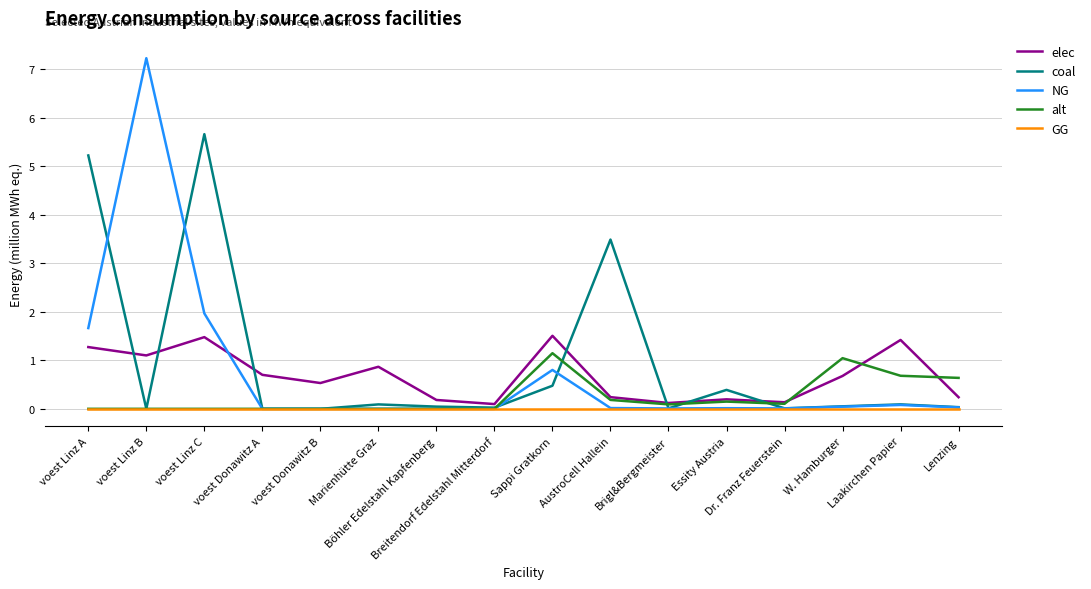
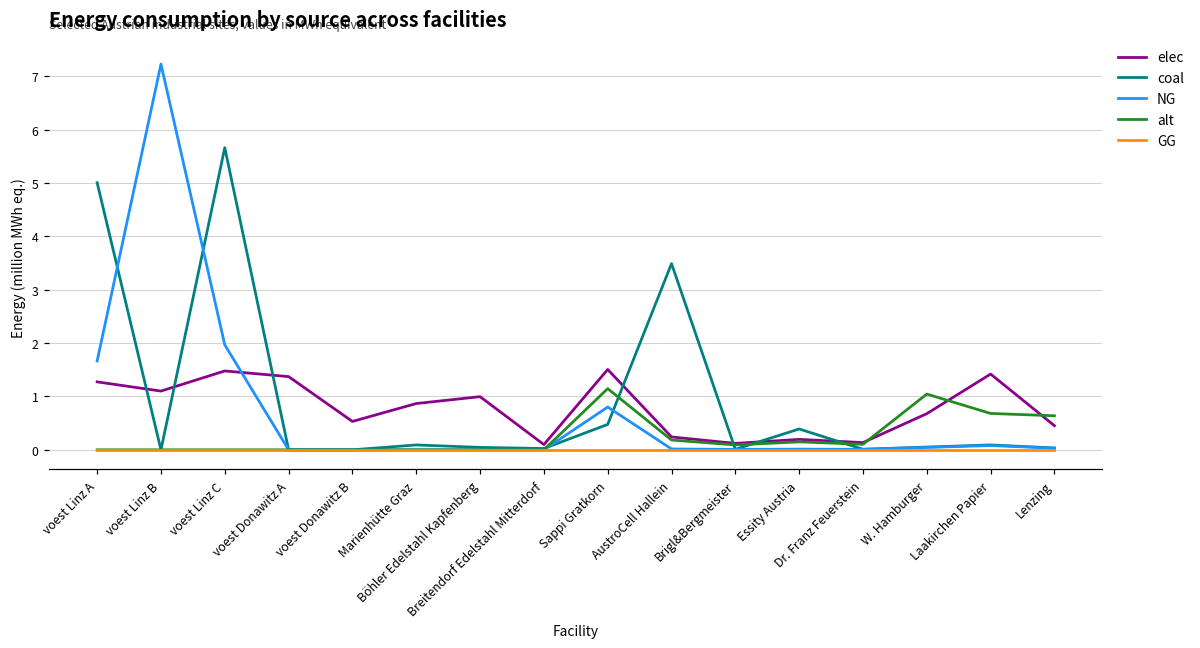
coal, voest Linz A: 5.2 -> 5.0
elec, voest Donawitz A: 0.7 -> 1.4
elec, Böhler Edelstahl Kapfenberg: 0.2 -> 1.0
elec, Lenzing: 0.2 -> 0.5
